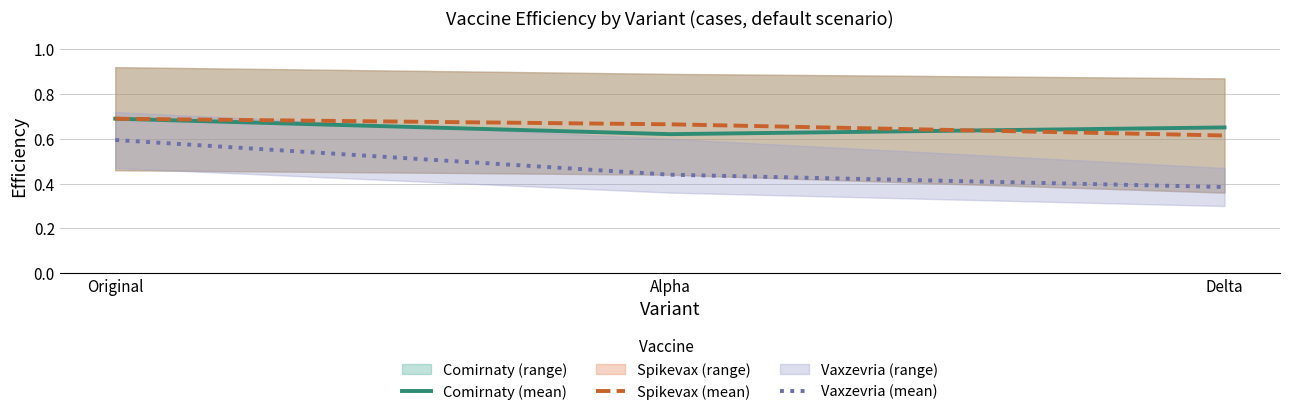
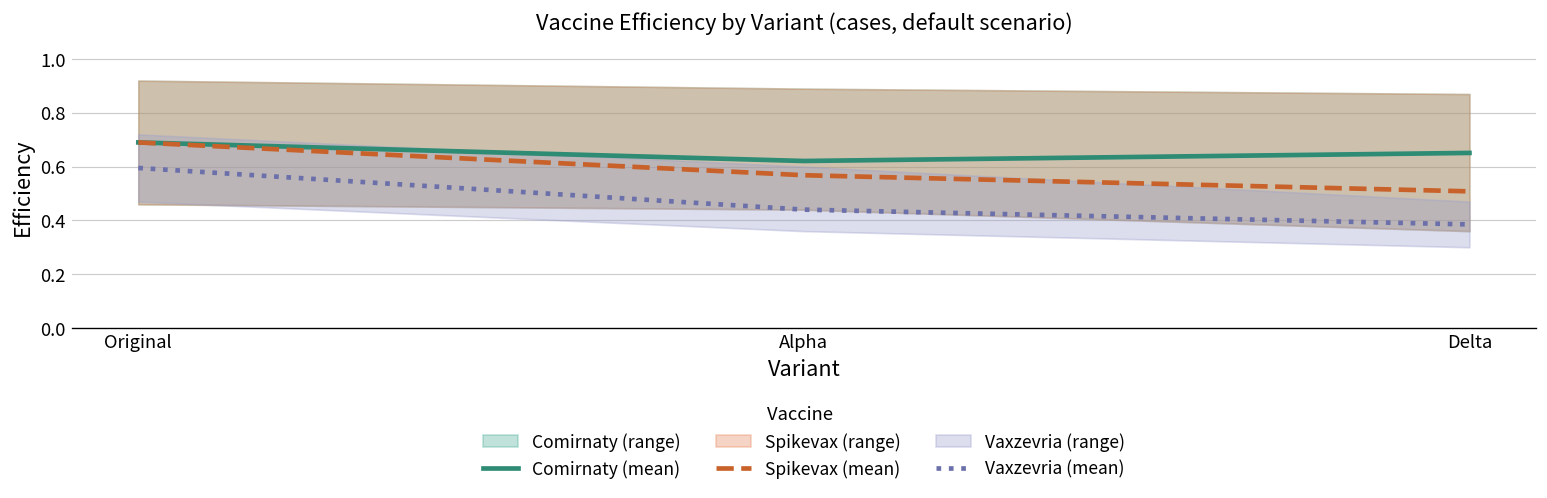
Spikevax (mean), Alpha: 0.67 -> 0.57
Spikevax (mean), Delta: 0.62 -> 0.51
